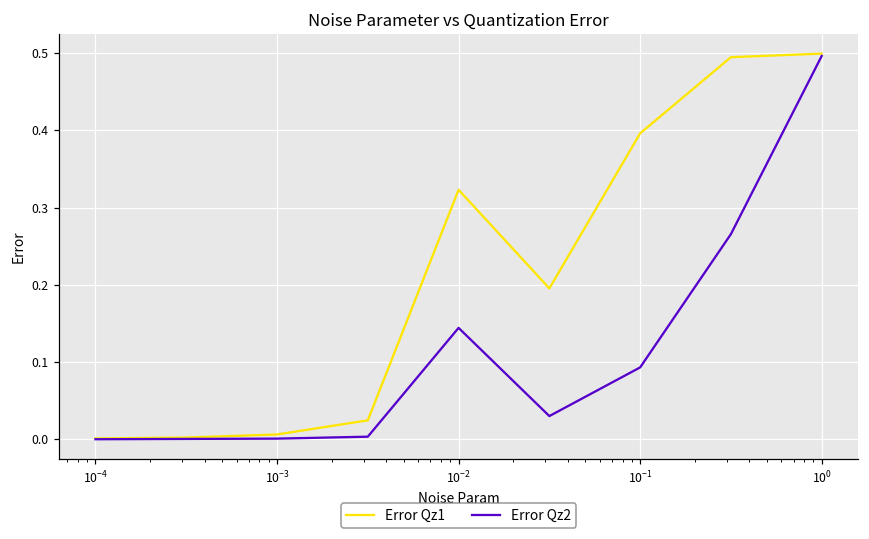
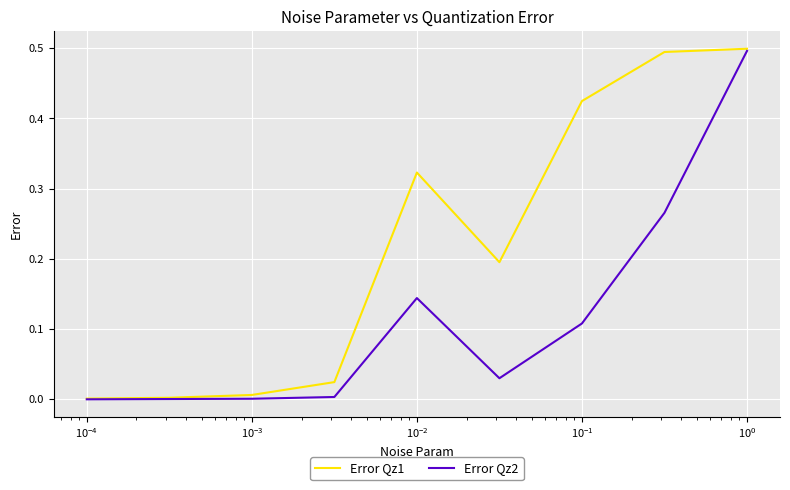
Error Qz1, 10^-1: 0.40 -> 0.42
Error Qz2, 10^-1: 0.09 -> 0.11
